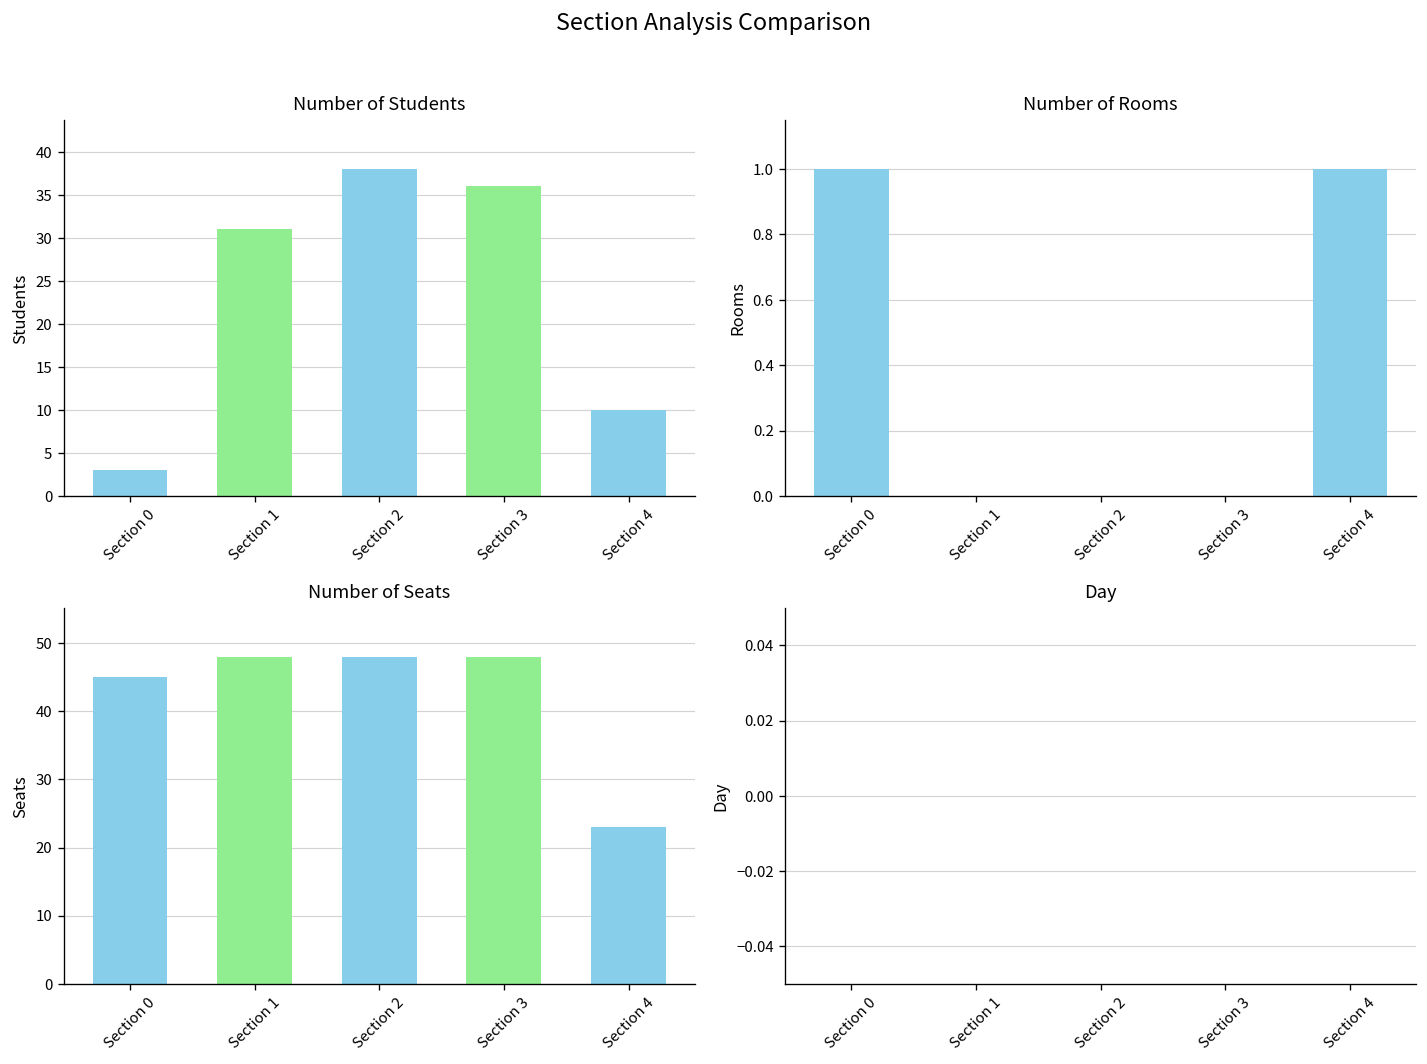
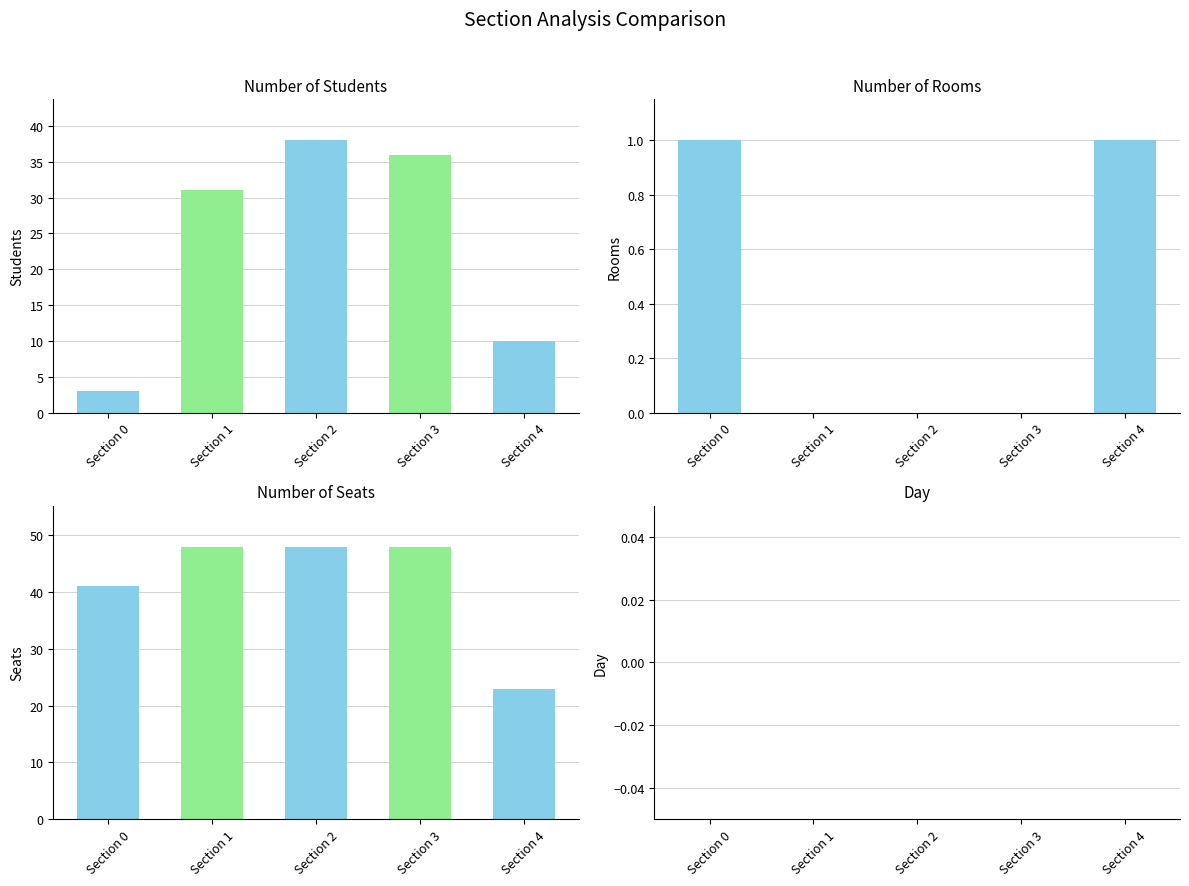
Number of Seats, Section 0: 45 -> 41
